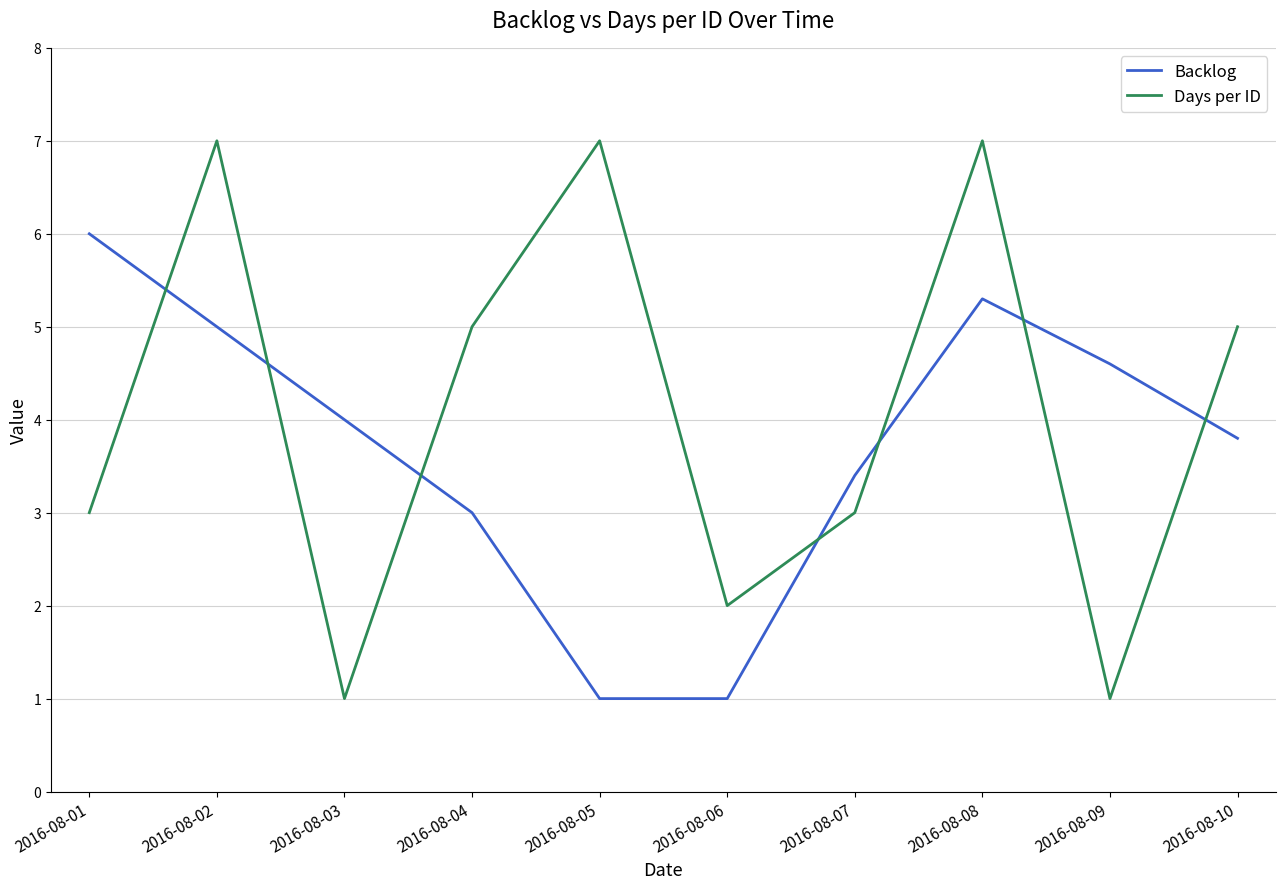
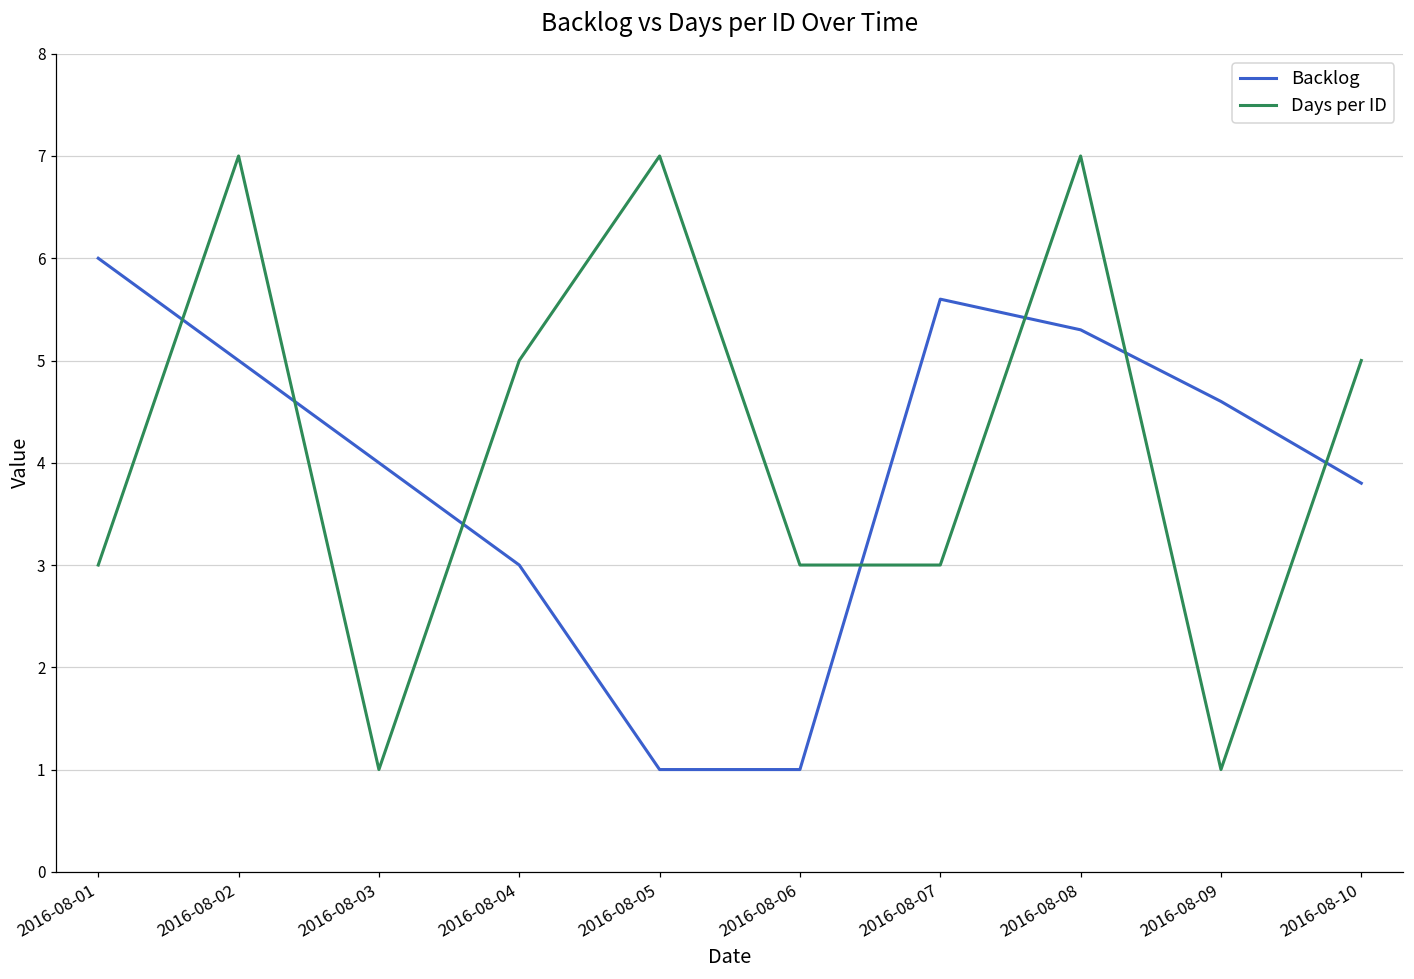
Days per ID, 2016-08-06: 2 -> 3
Backlog, 2016-08-07: 3.4 -> 5.6
